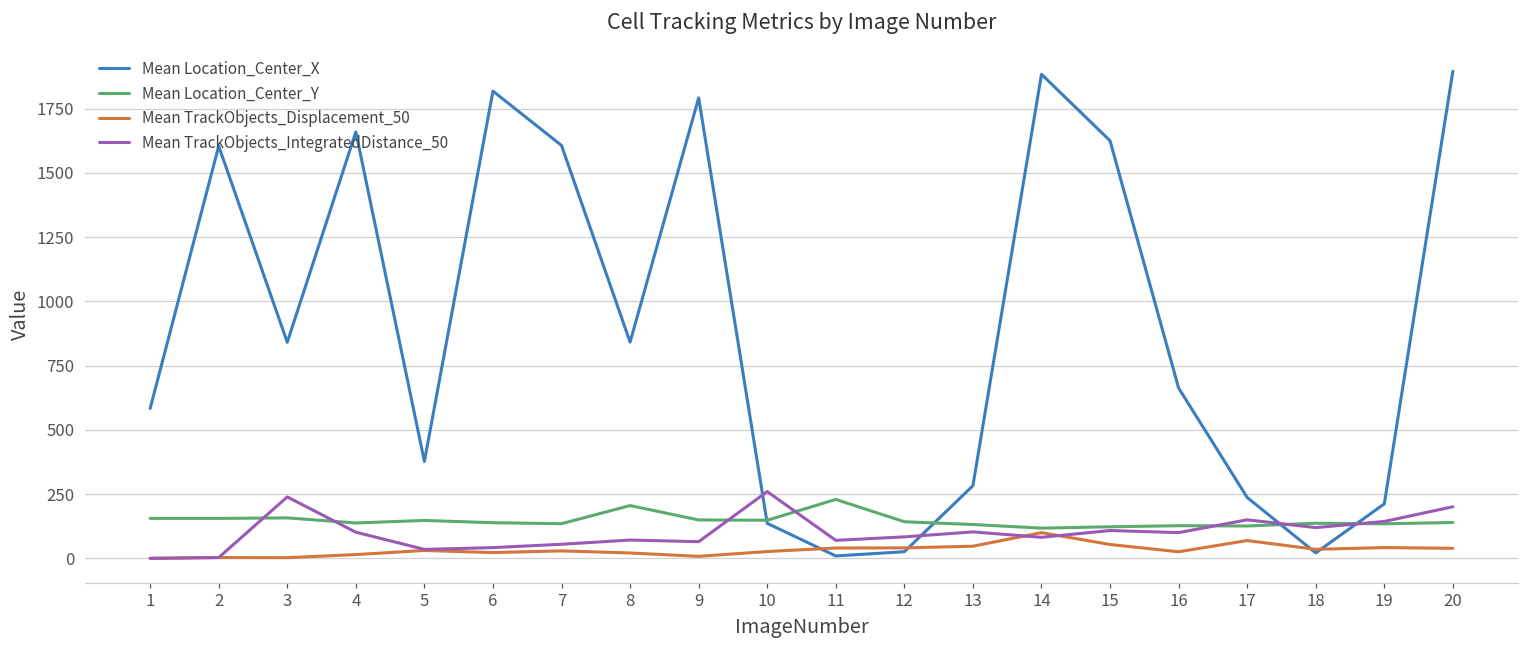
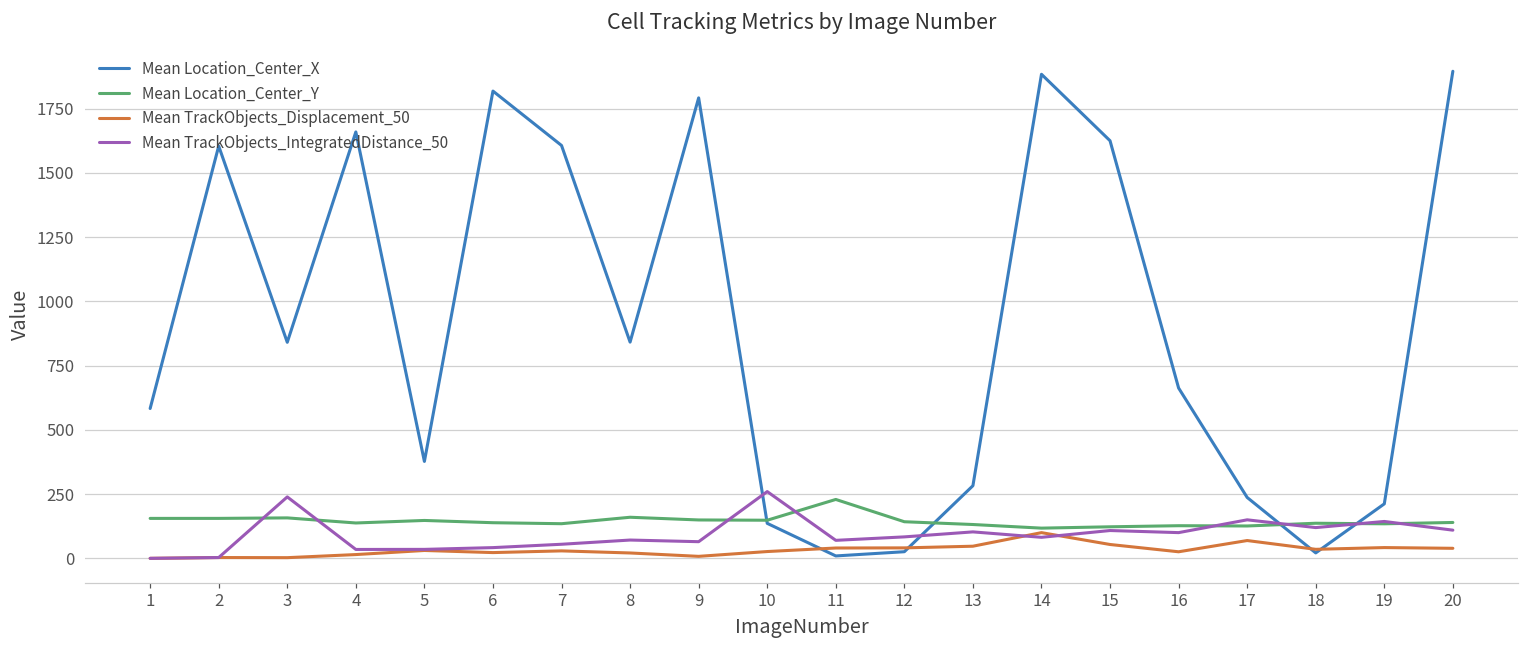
Mean TrackObjects_IntegratedDistance_50, 4: 100 -> 30
Mean Location_Center_Y, 8: 210 -> 160
Mean TrackObjects_IntegratedDistance_50, 20: 200 -> 110
